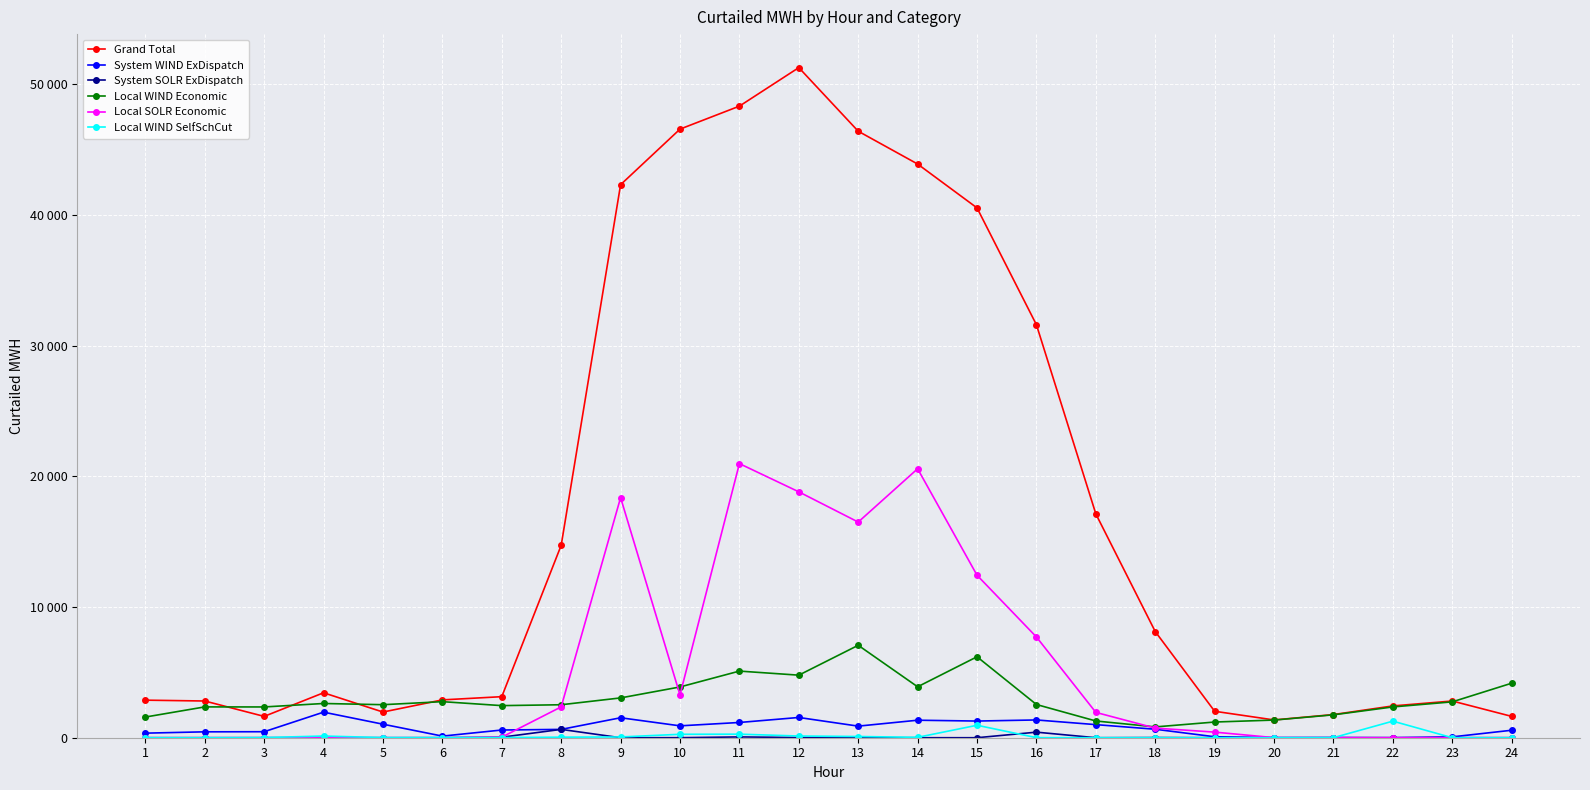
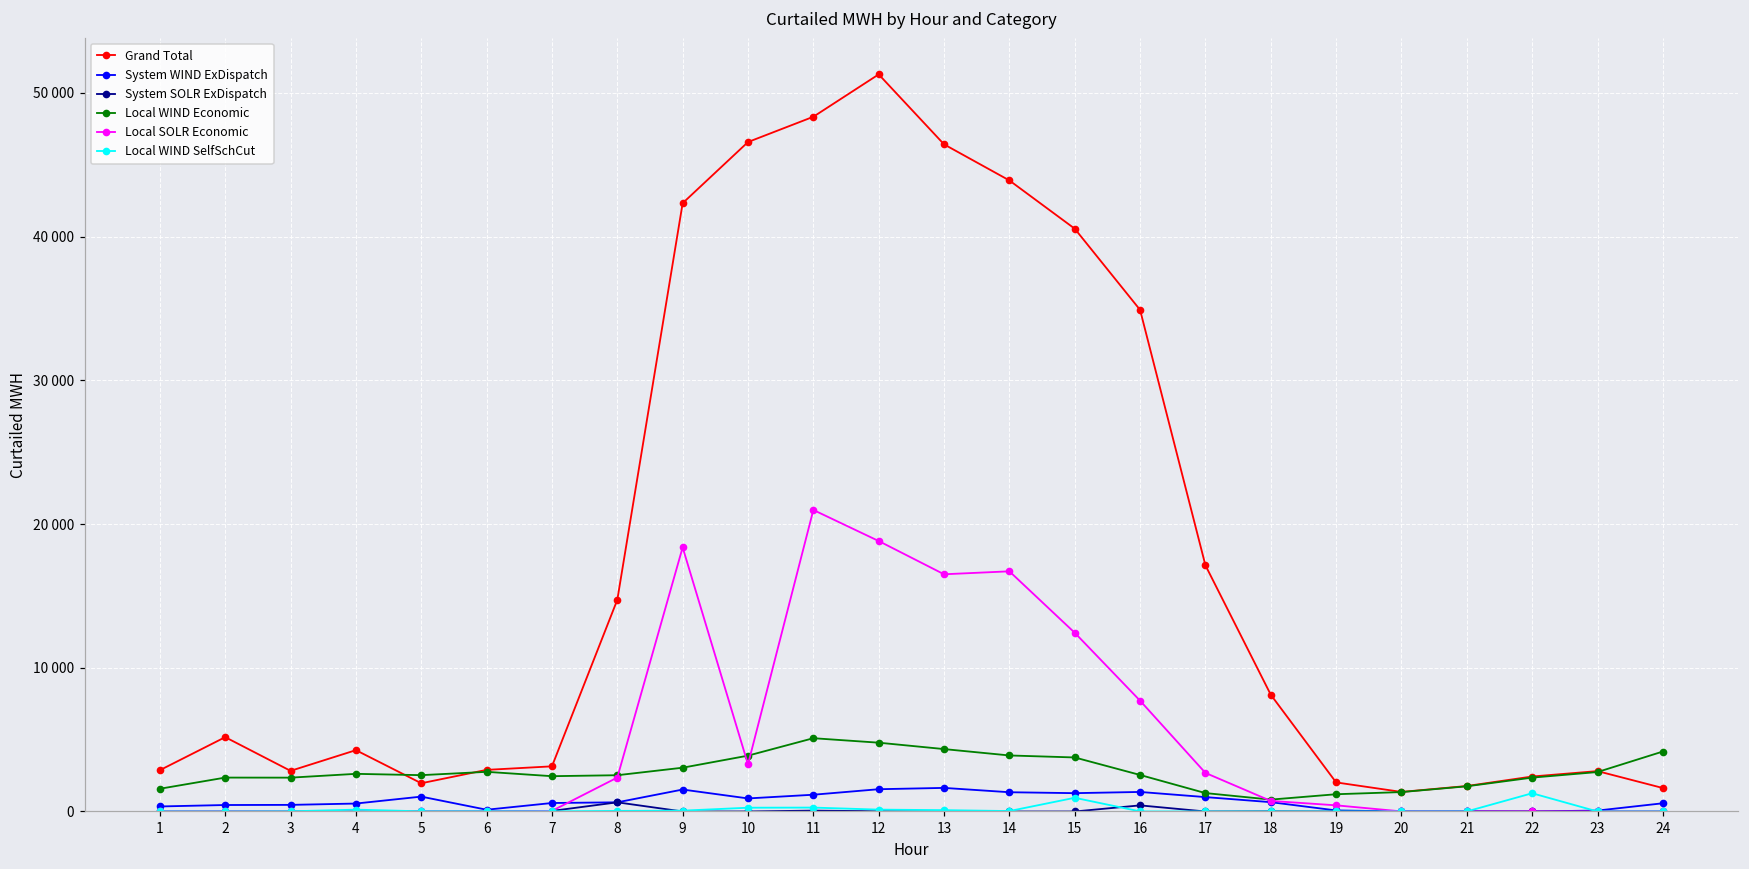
Grand Total, 2: 2800 -> 5200
Grand Total, 3: 1600 -> 2800
Grand Total, 4: 3400 -> 4300
System WIND ExDispatch, 4: 2000 -> 600
System WIND ExDispatch, 13: 900 -> 1600
Local WIND Economic, 13: 7100 -> 4300
Local SOLR Economic, 14: 20600 -> 16700
Local WIND Economic, 15: 6200 -> 3800
Grand Total, 16: 31600 -> 34900
Local SOLR Economic, 17: 1900 -> 2700
